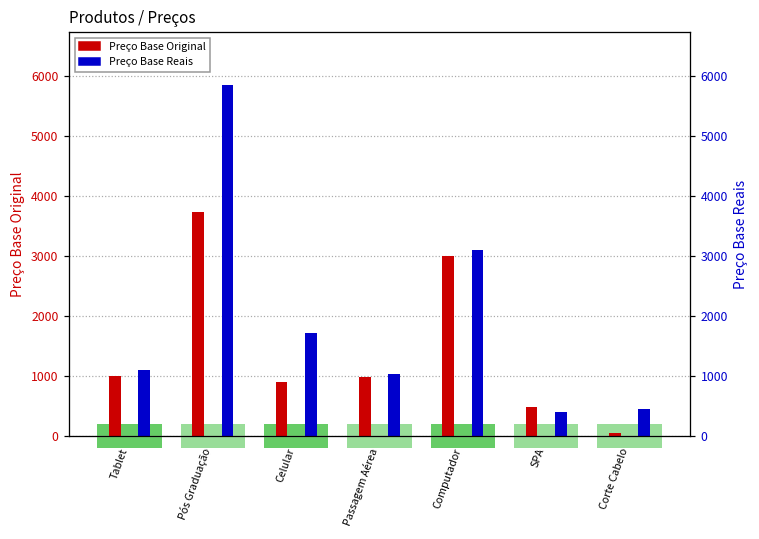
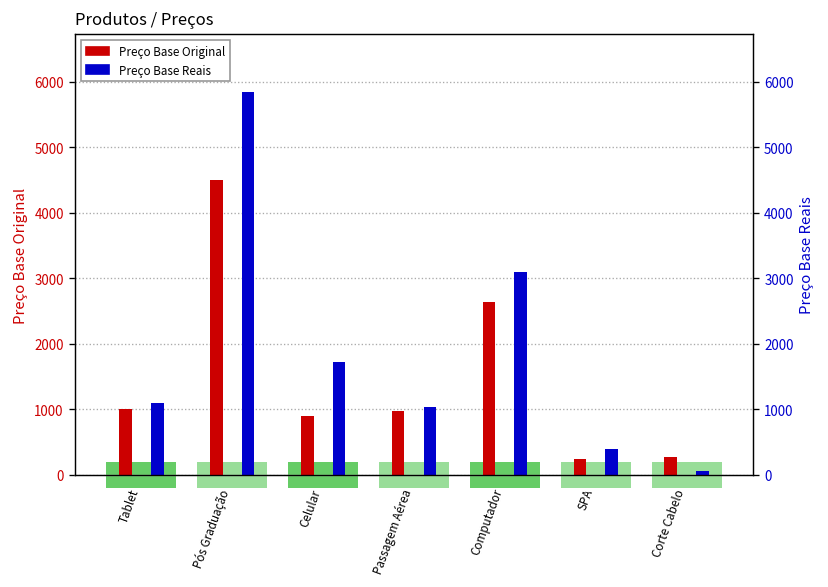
Preço Base Original, Pós Graduação: 3700 -> 4500
Preço Base Original, Computador: 3000 -> 2600
Preço Base Original, SPA: 500 -> 200
Preço Base Original, Corte Cabelo: 100 -> 300
Preço Base Reais, Corte Cabelo: 400 -> 100
